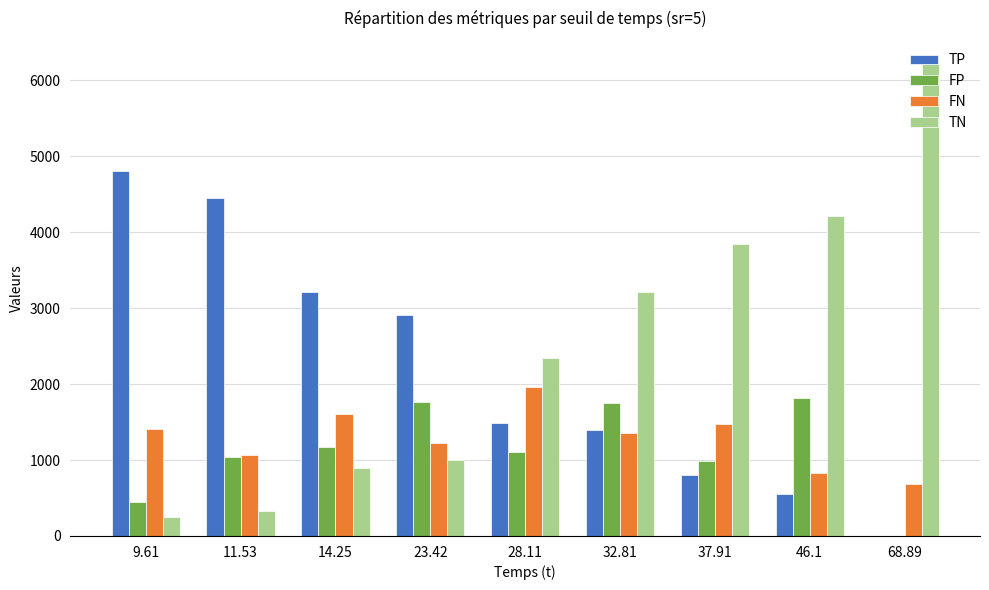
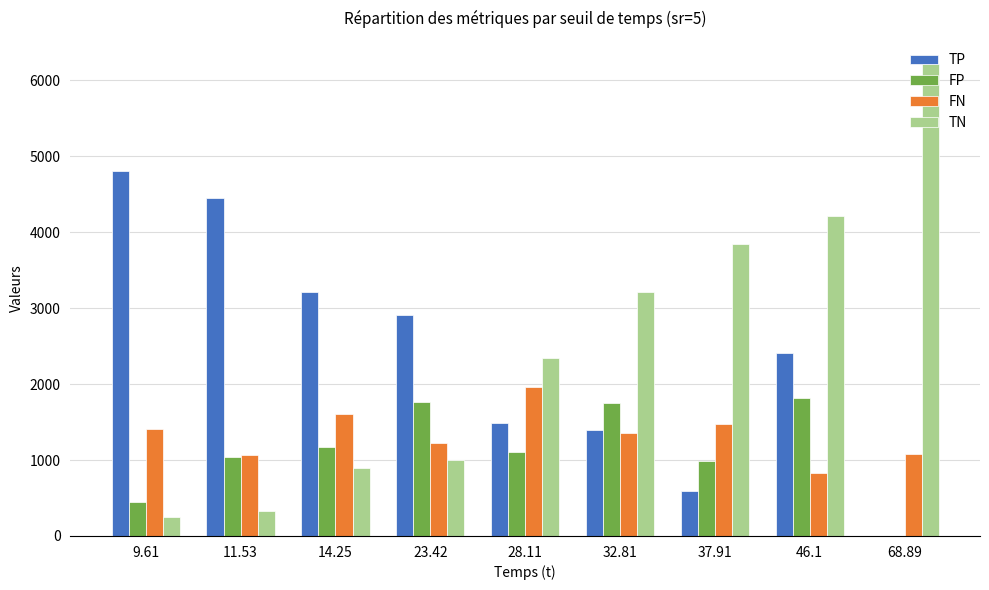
TP, 37.91: 800 -> 600
TP, 46.1: 600 -> 2400
FN, 68.89: 700 -> 1100
